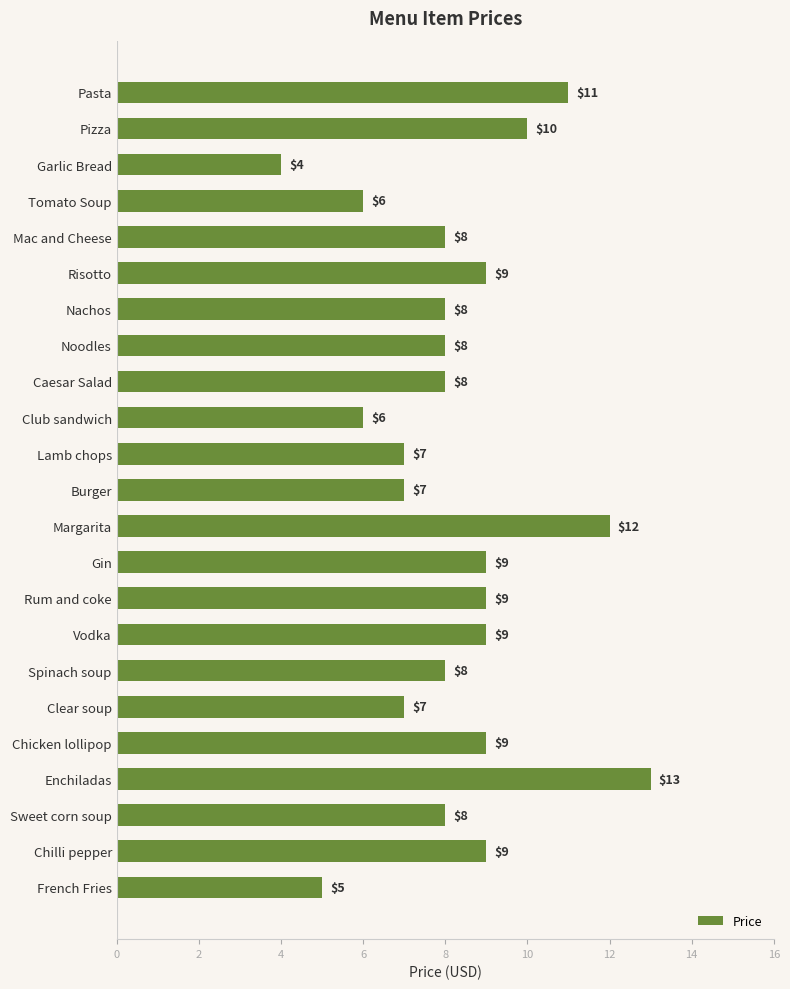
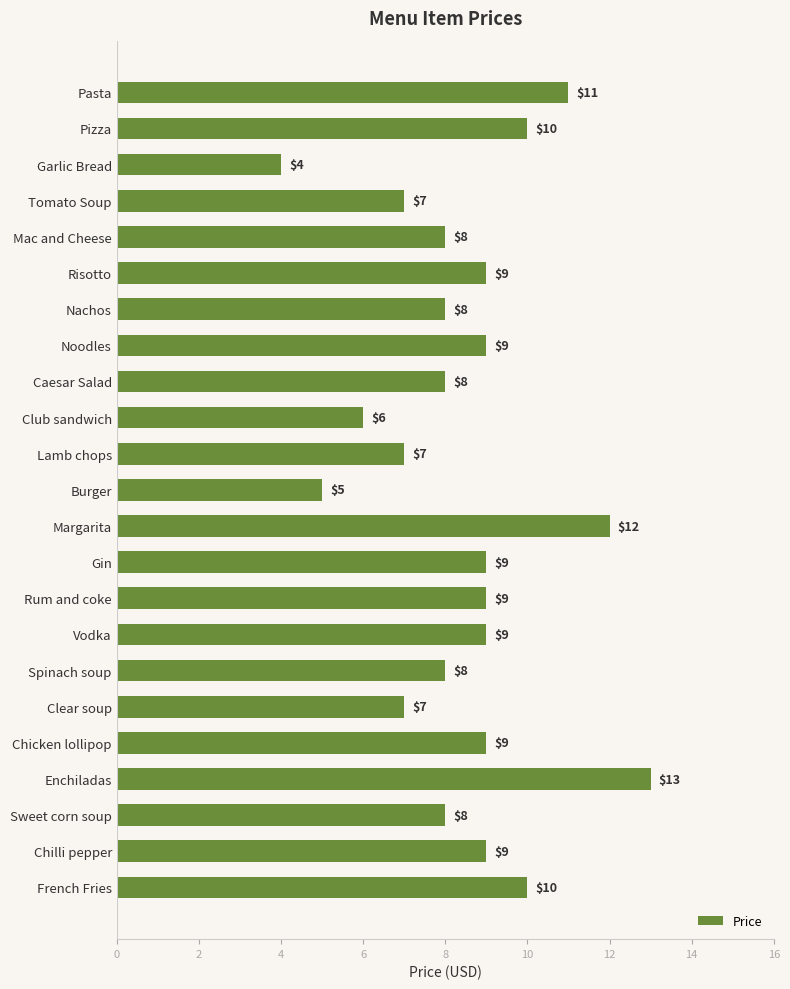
Tomato Soup: $6 -> $7
Noodles: $8 -> $9
Burger: $7 -> $5
French Fries: $5 -> $10
